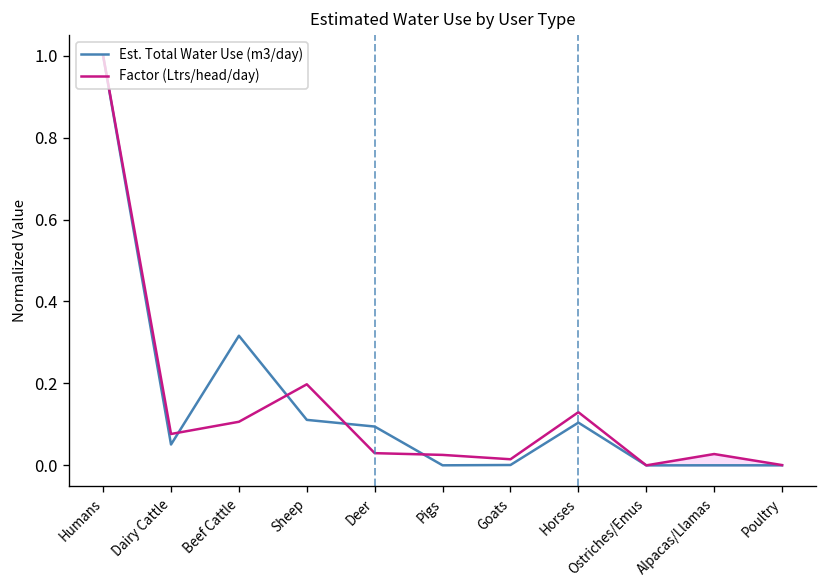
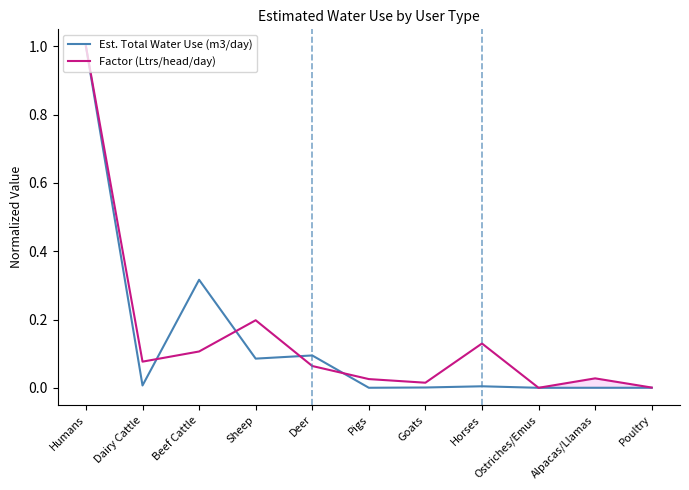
Est. Total Water Use (m3/day), Dairy Cattle: 0.05 -> 0.01
Est. Total Water Use (m3/day), Sheep: 0.11 -> 0.09
Factor (Ltrs/head/day), Deer: 0.03 -> 0.06
Est. Total Water Use (m3/day), Horses: 0.10 -> 0.00
